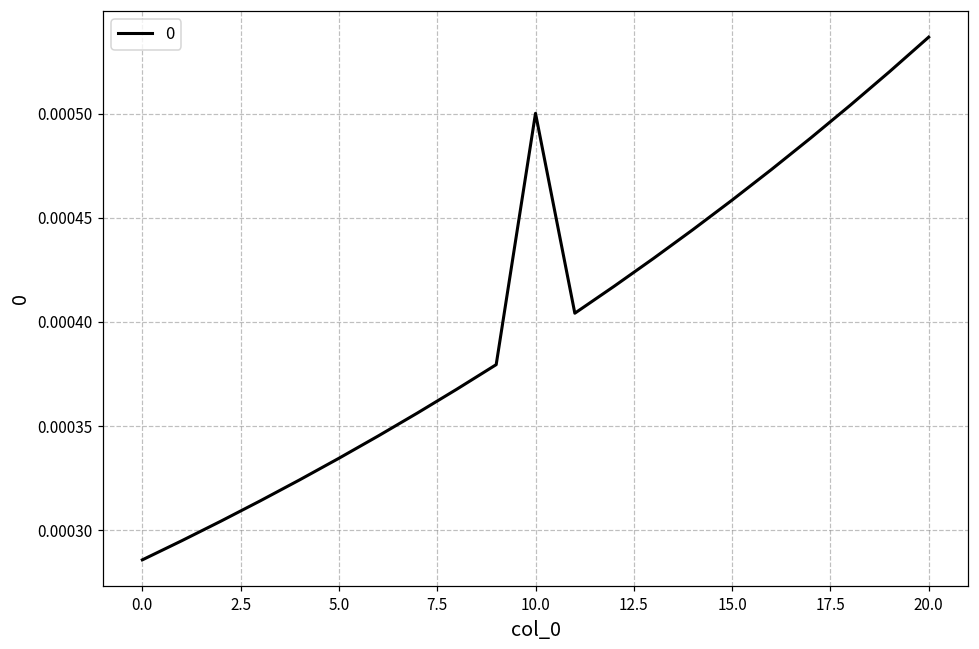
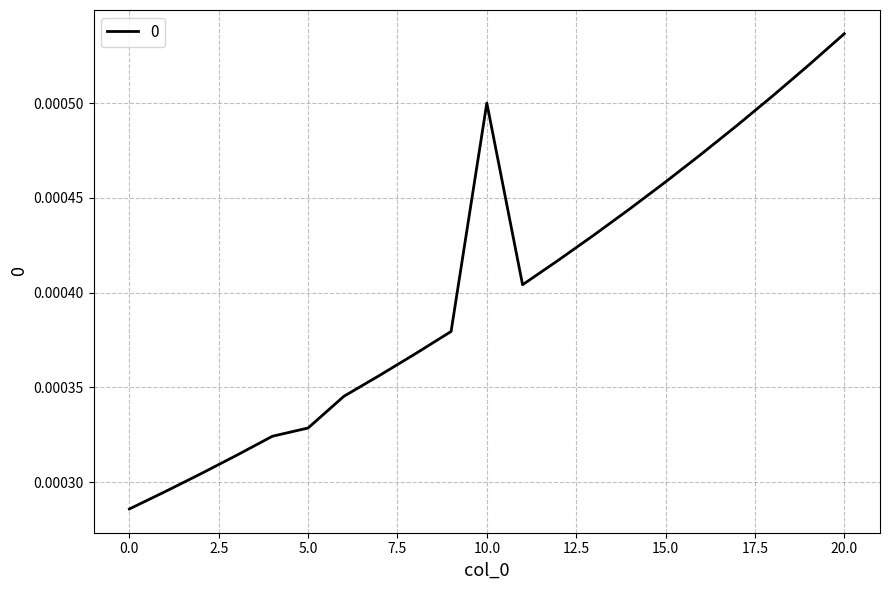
5.0: 0.000335 -> 0.000329
